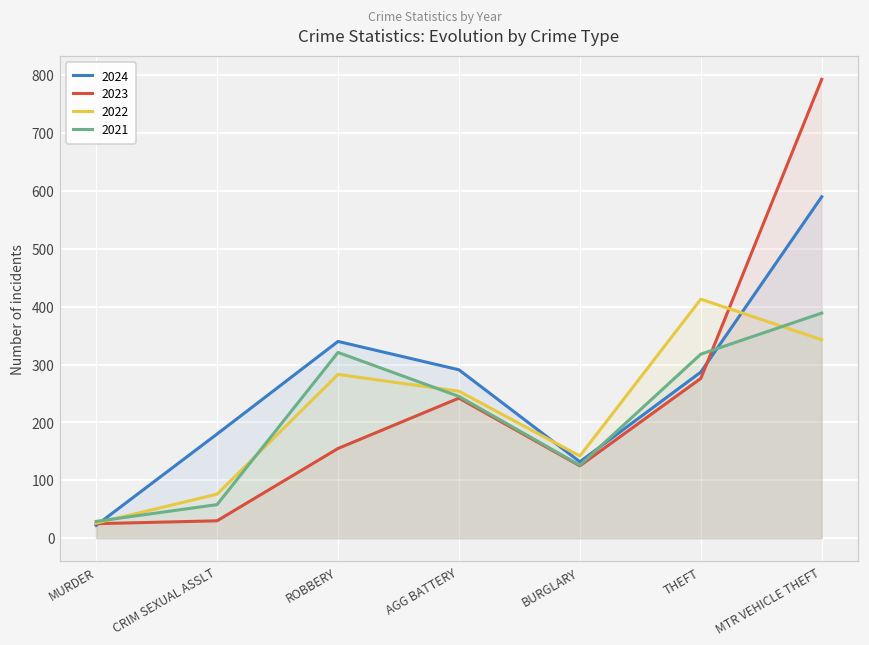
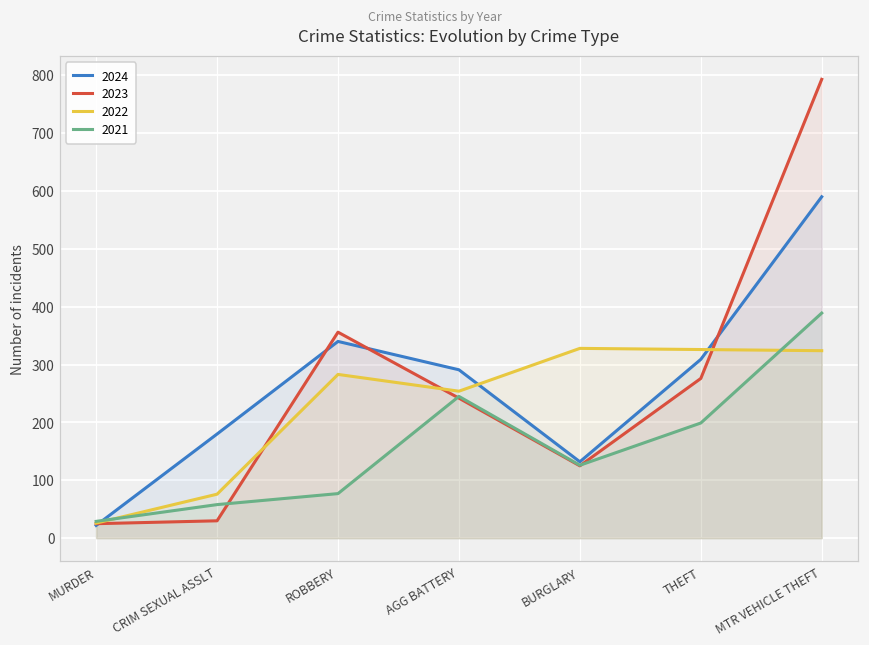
2023, ROBBERY: 160 -> 360
2021, ROBBERY: 320 -> 80
2022, BURGLARY: 140 -> 330
2024, THEFT: 290 -> 310
2022, THEFT: 410 -> 330
2021, THEFT: 320 -> 200
2022, MTR VEHICLE THEFT: 340 -> 320
